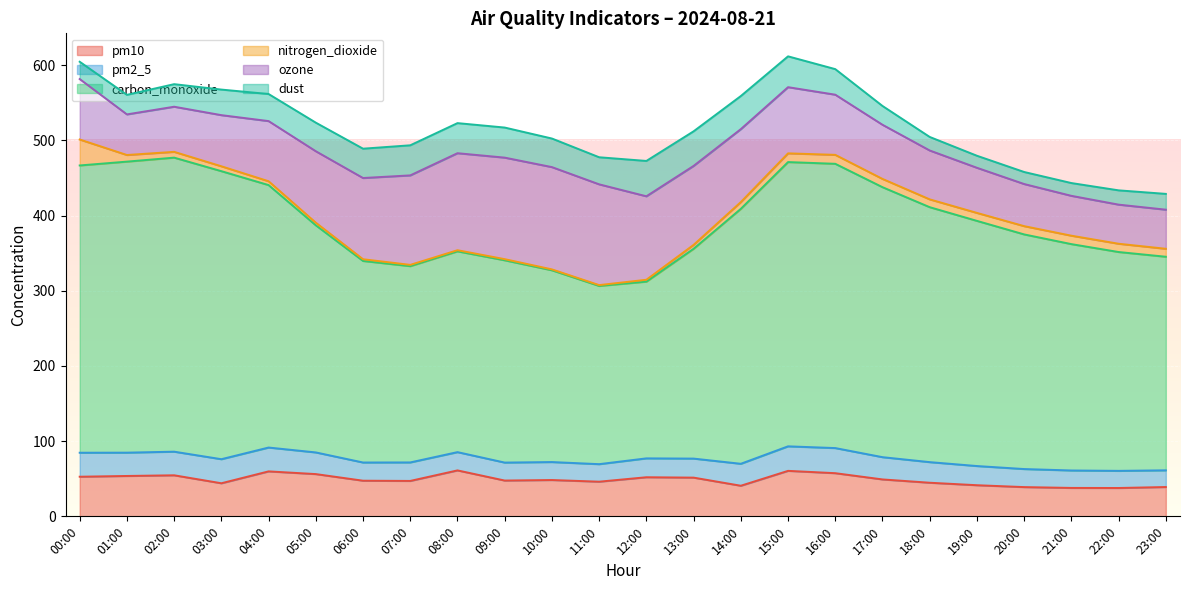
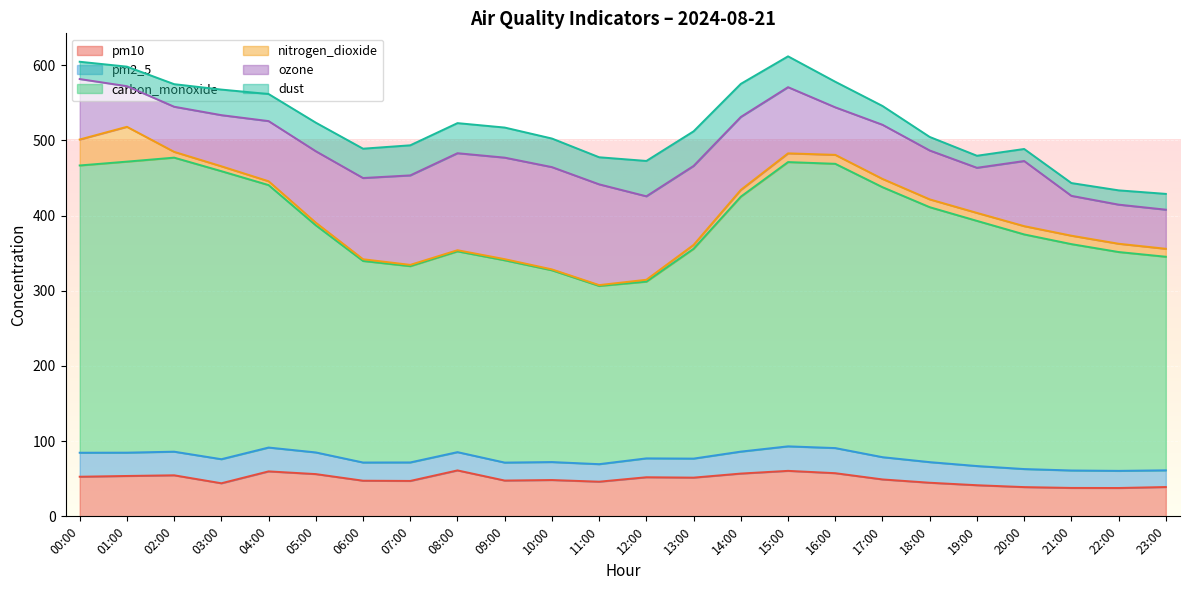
nitrogen_dioxide, 01:00: 10 -> 50
pm10, 14:00: 40 -> 60
ozone, 16:00: 80 -> 60
ozone, 20:00: 60 -> 90
